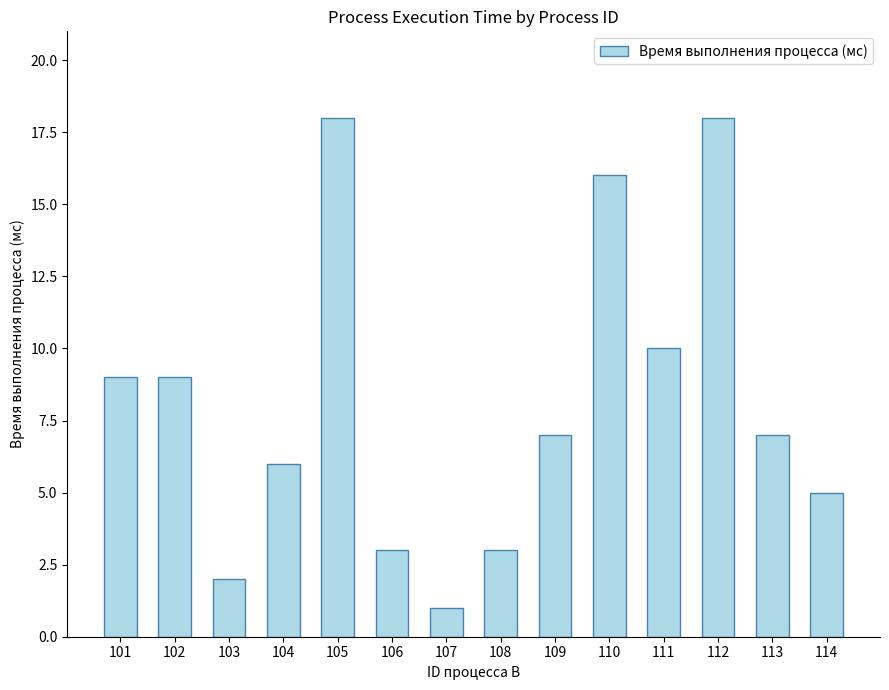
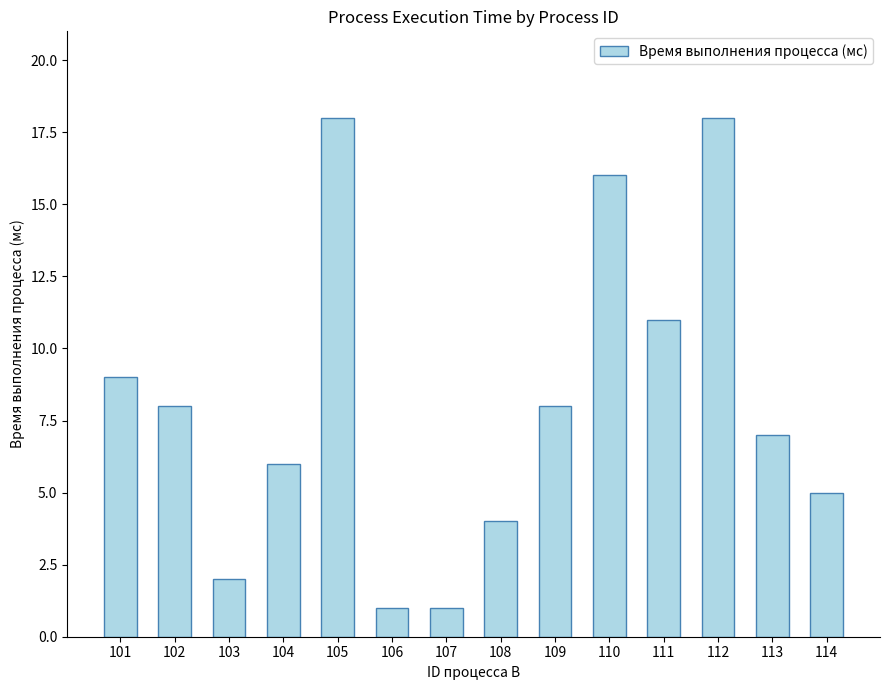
102: 9 -> 8
106: 3 -> 1
108: 3 -> 4
109: 7 -> 8
111: 10 -> 11
